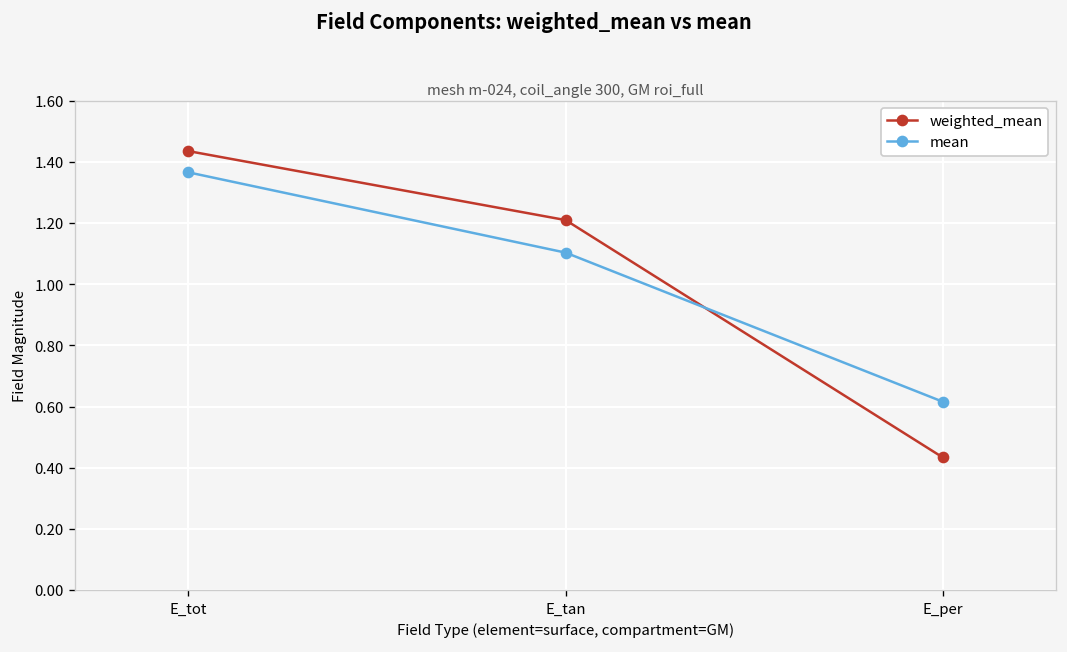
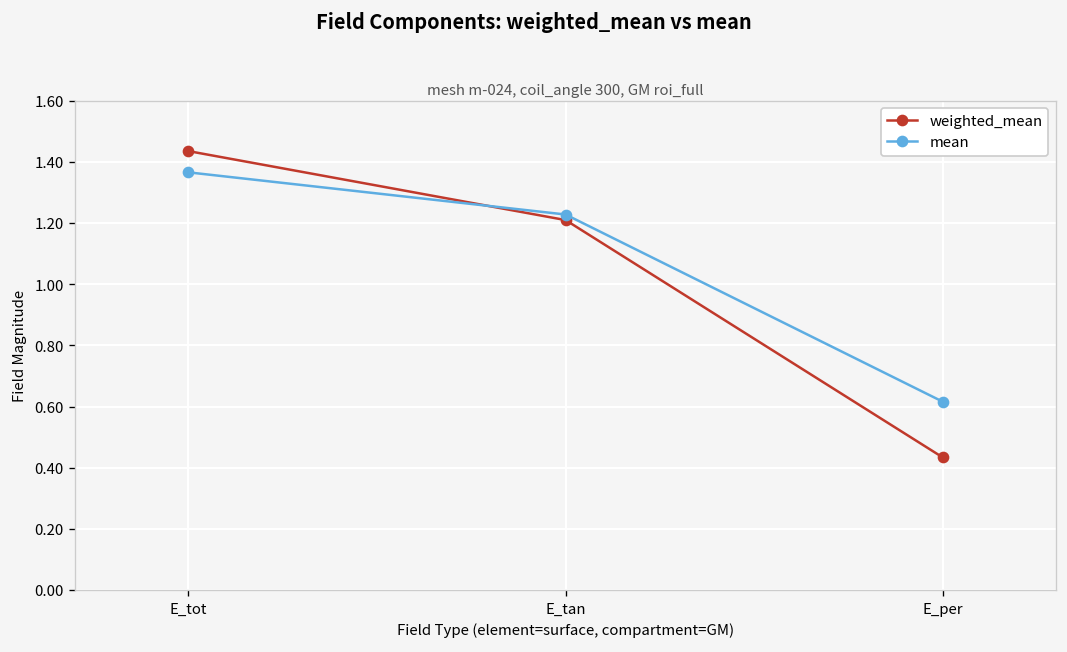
mean, E_tan: 1.10 -> 1.23
